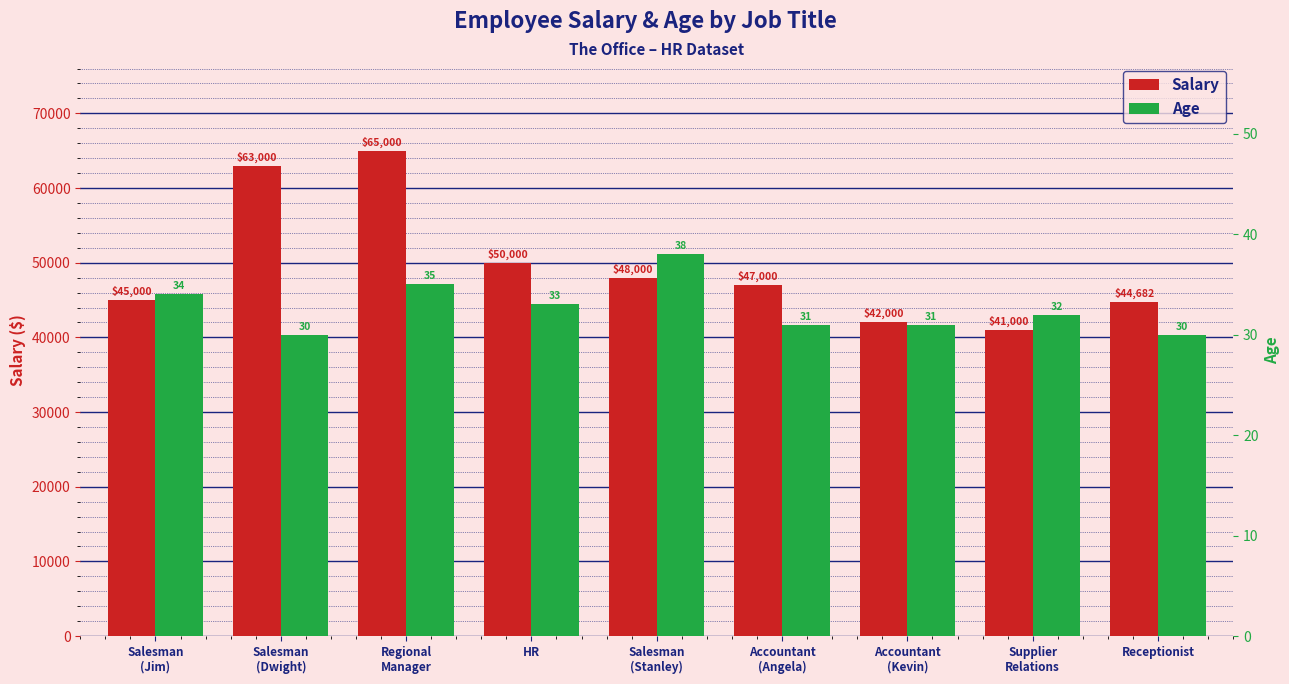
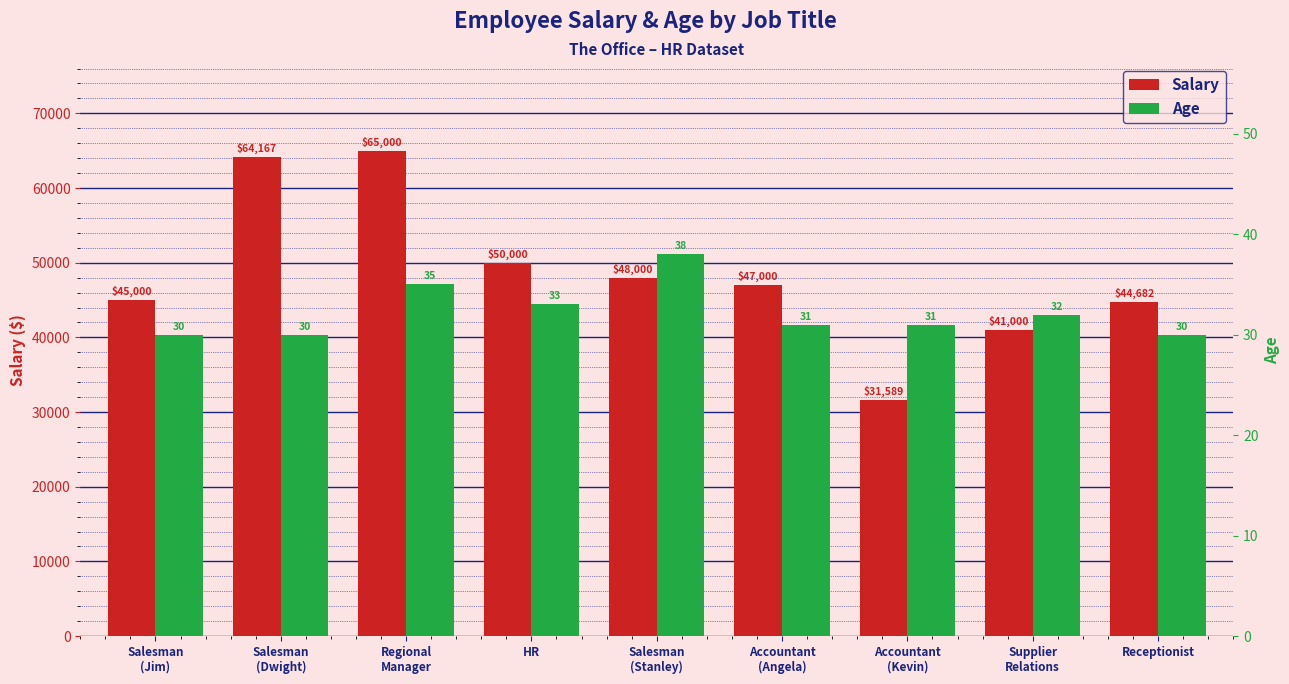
Salary, Salesman (Dwight): $63,000 -> $64,167
Salary, Accountant (Kevin): $42,000 -> $31,589
Age, Salesman (Jim): 34 -> 30
